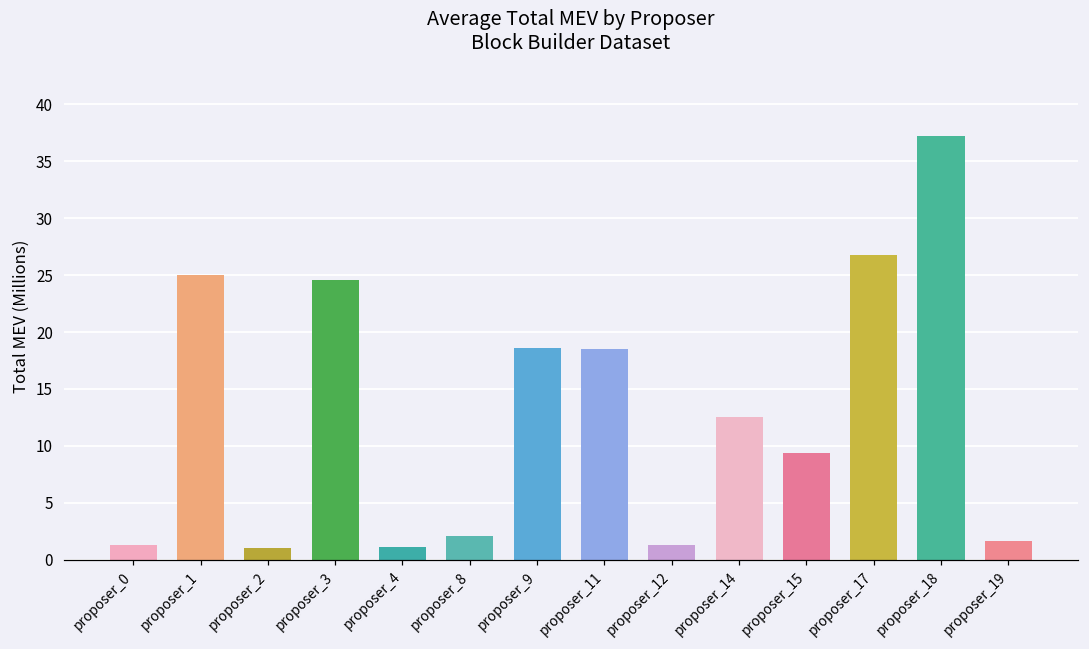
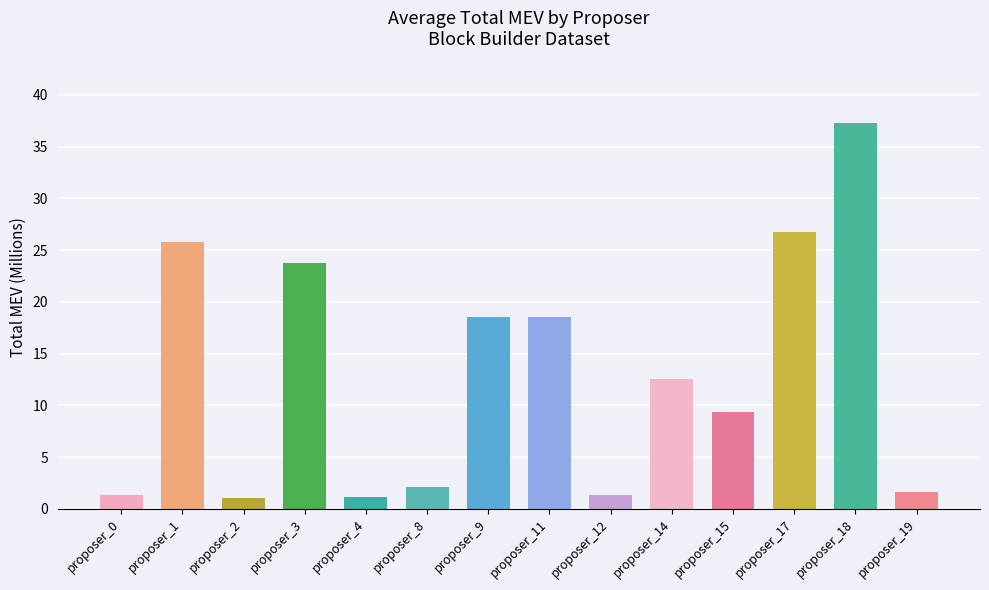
proposer_1: 25.0 -> 25.8
proposer_3: 24.6 -> 23.8
